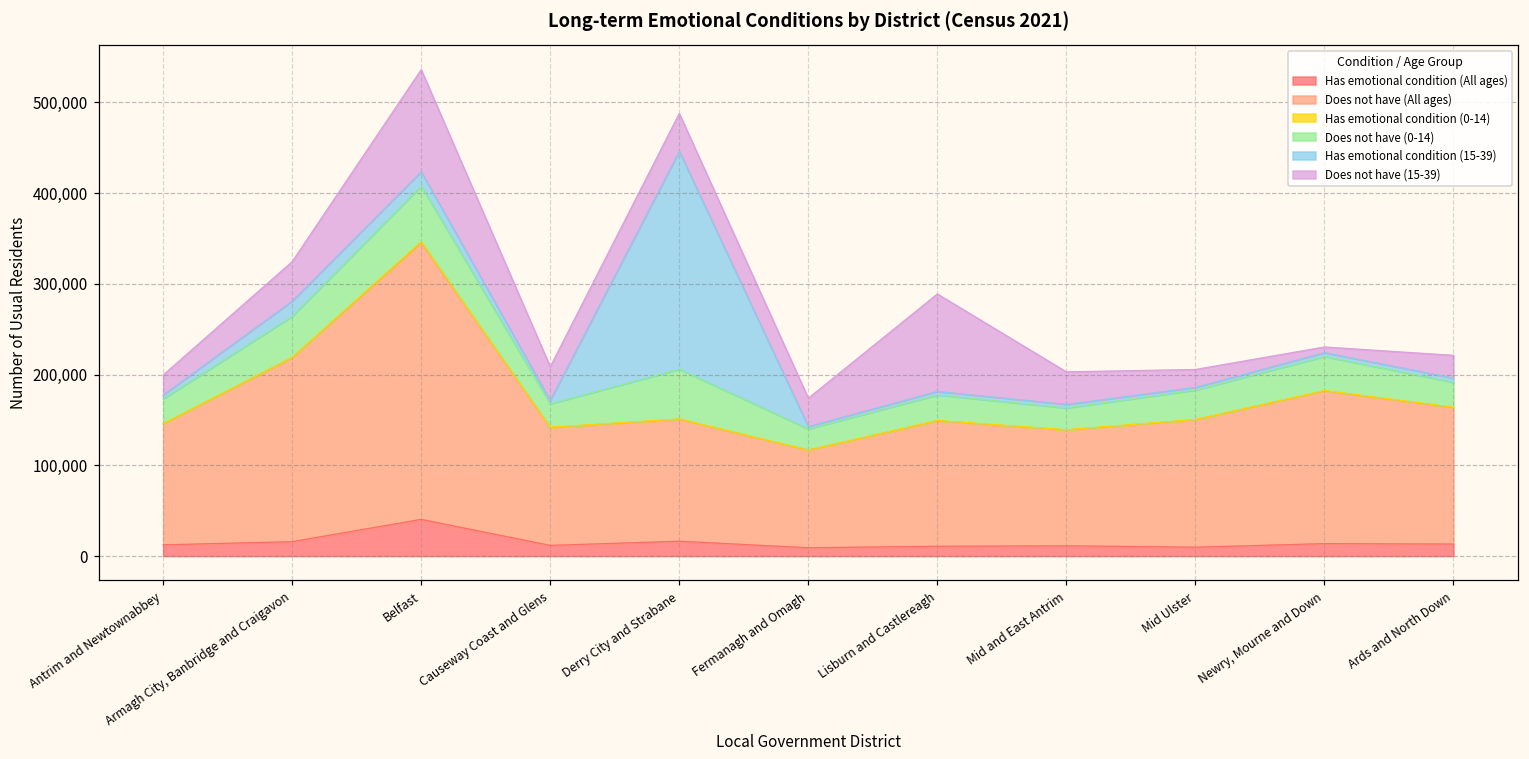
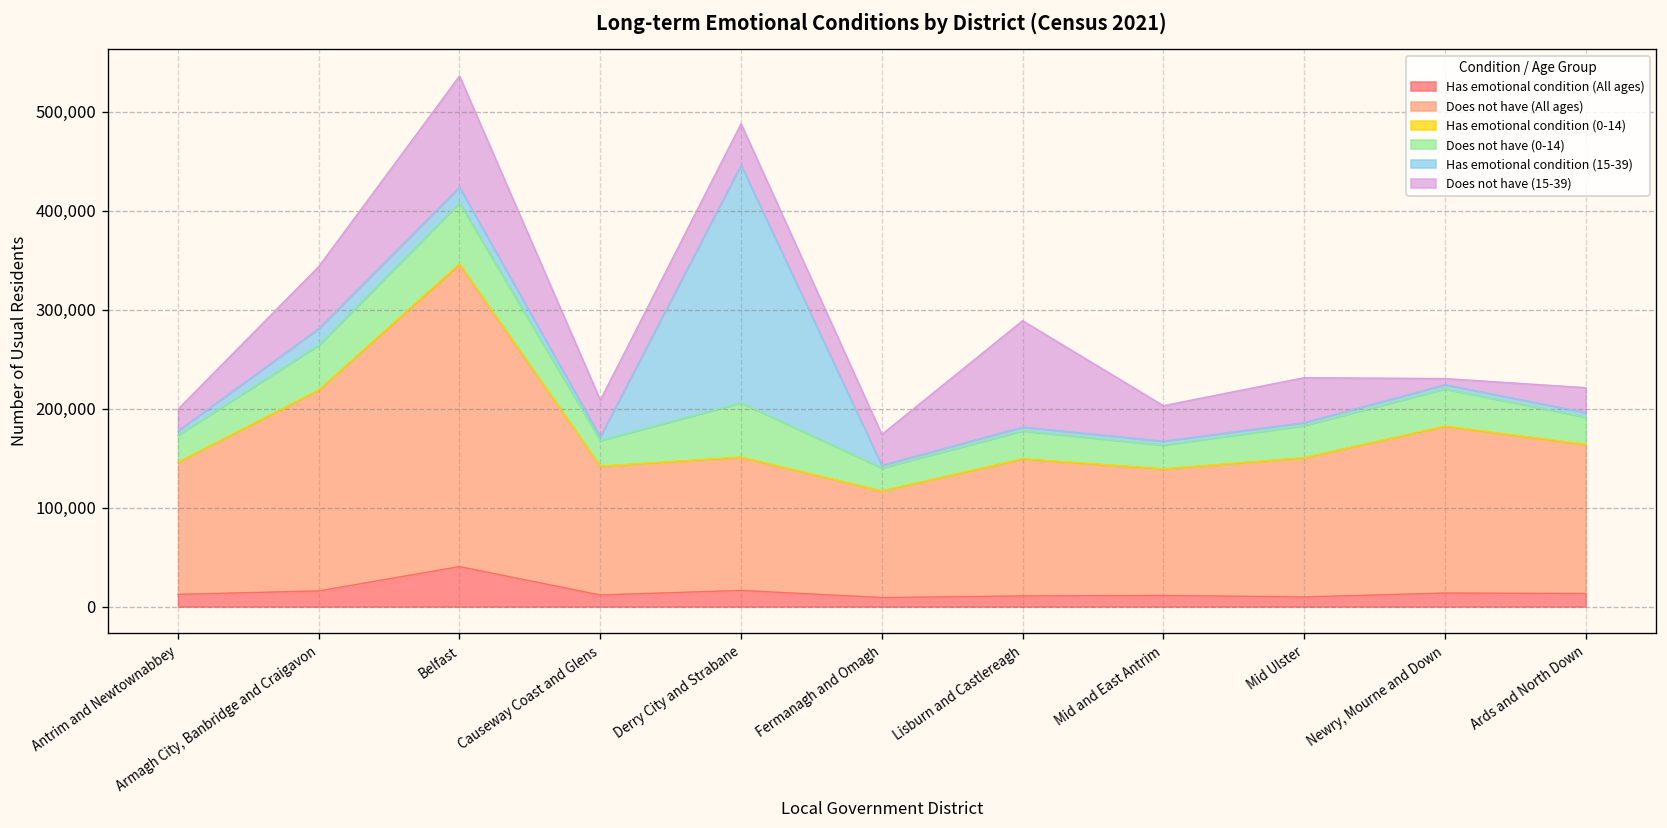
Does not have (15-39), Armagh City, Banbridge and Craigavon: 40,000 -> 60,000
Does not have (15-39), Mid Ulster: 20,000 -> 50,000
